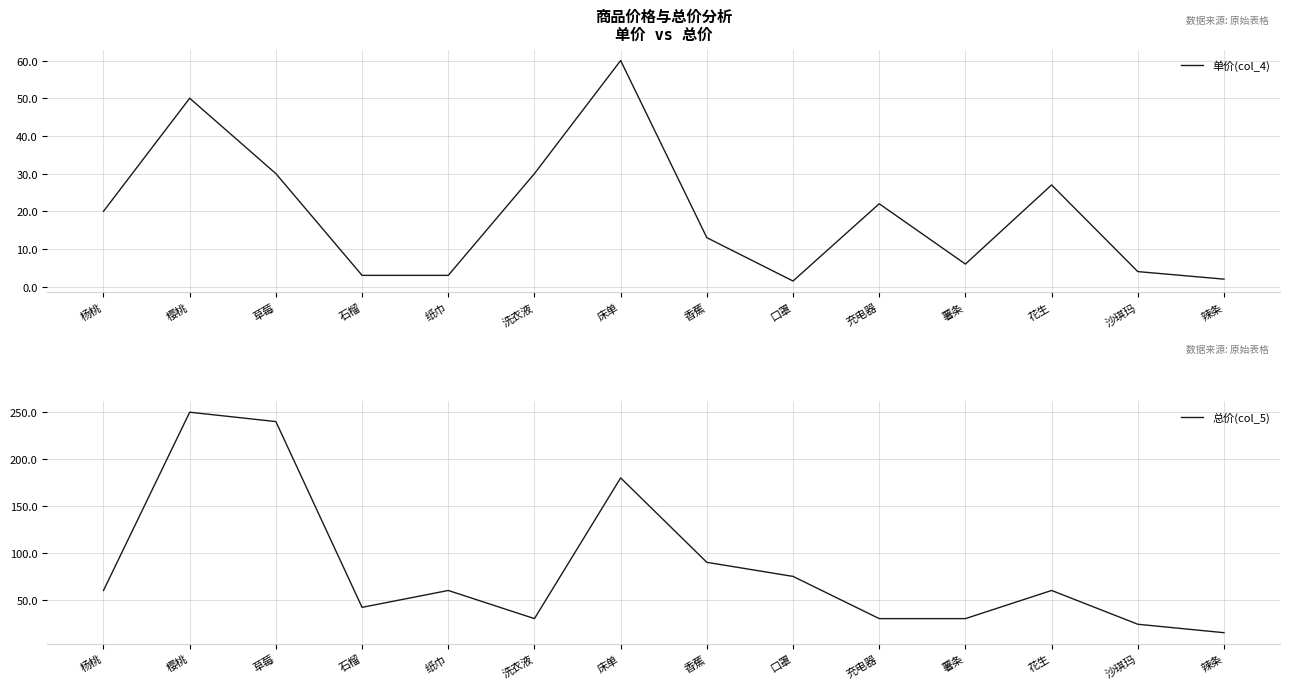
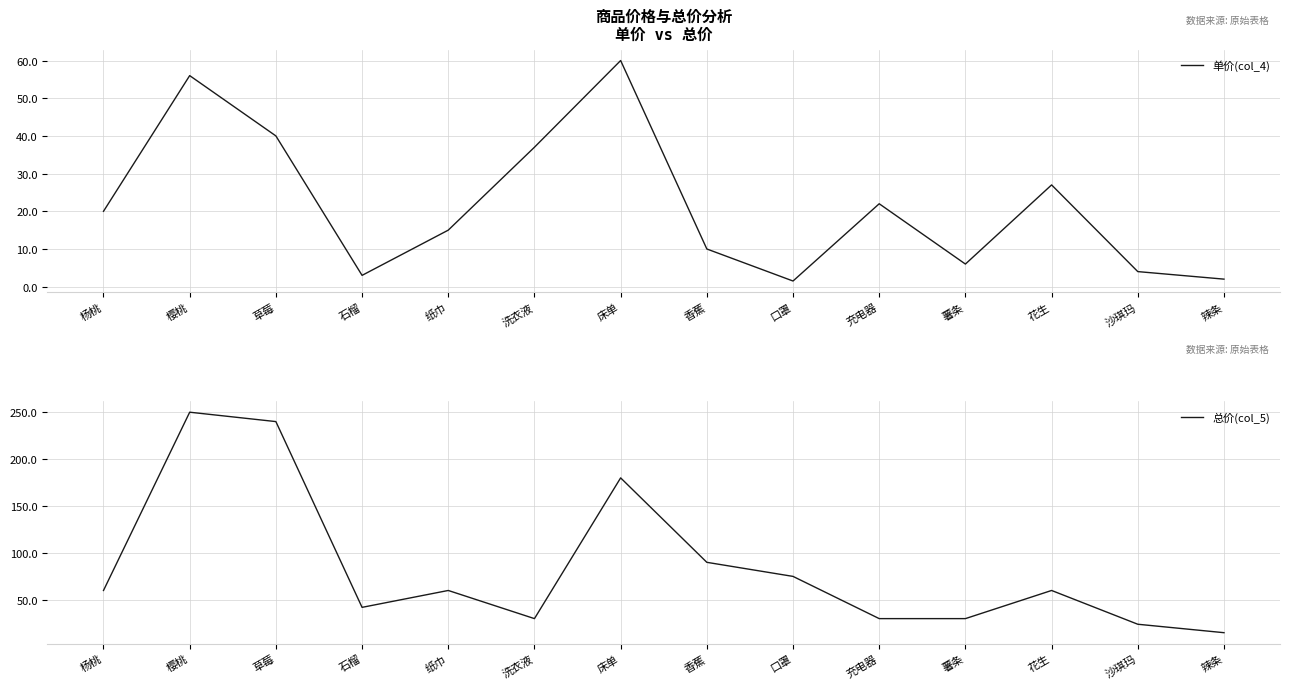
商品价格与总价分析 单价 vs 总价, 樱桃: 50 -> 56
商品价格与总价分析 单价 vs 总价, 草莓: 30 -> 40
商品价格与总价分析 单价 vs 总价, 纸巾: 3 -> 15
商品价格与总价分析 单价 vs 总价, 洗衣液: 30 -> 37
商品价格与总价分析 单价 vs 总价, 香蕉: 13 -> 10
